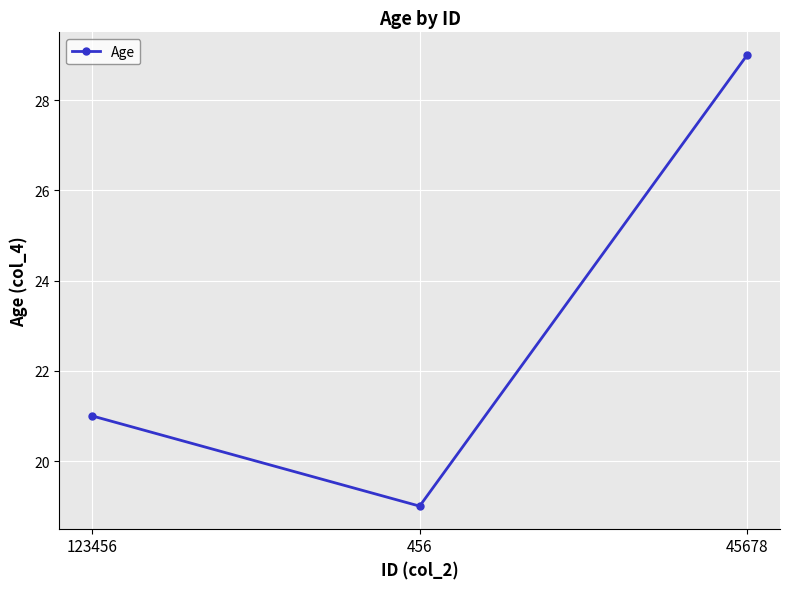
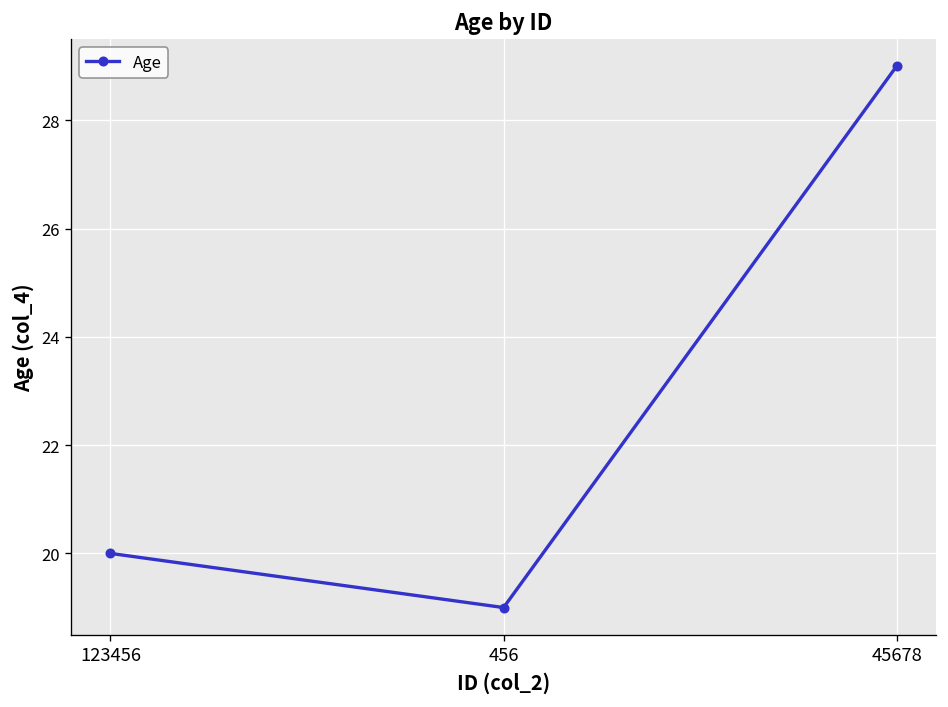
123456: 21 -> 20
